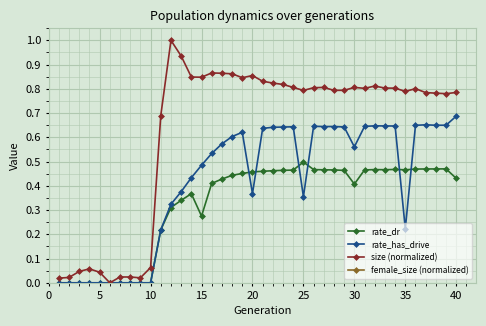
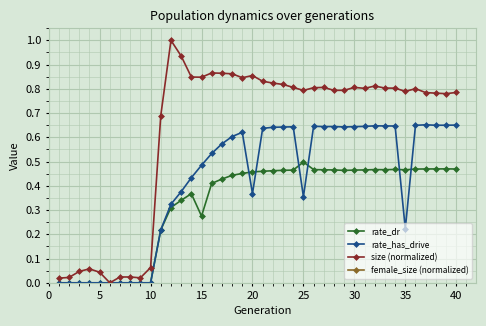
rate_dr, 30: 0.41 -> 0.46
rate_has_drive, 30: 0.56 -> 0.64
rate_dr, 40: 0.43 -> 0.47
rate_has_drive, 40: 0.69 -> 0.65
